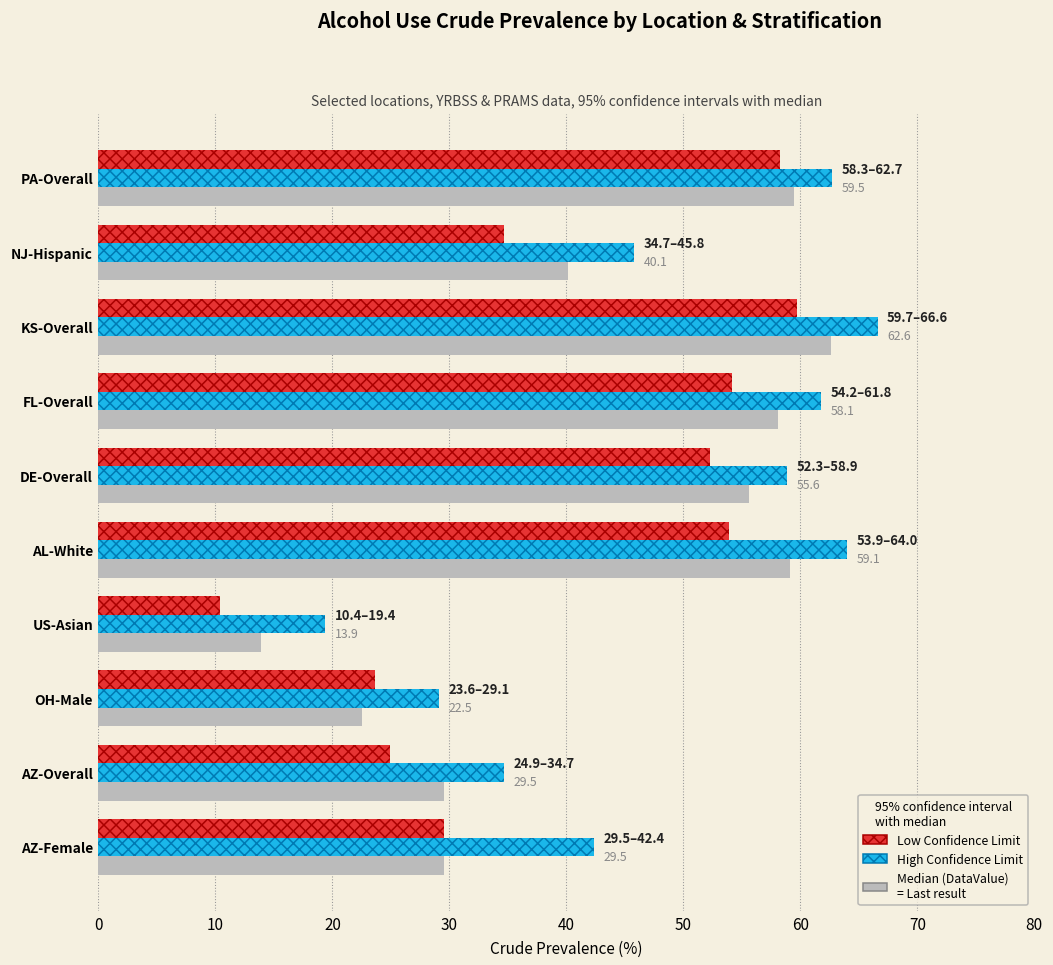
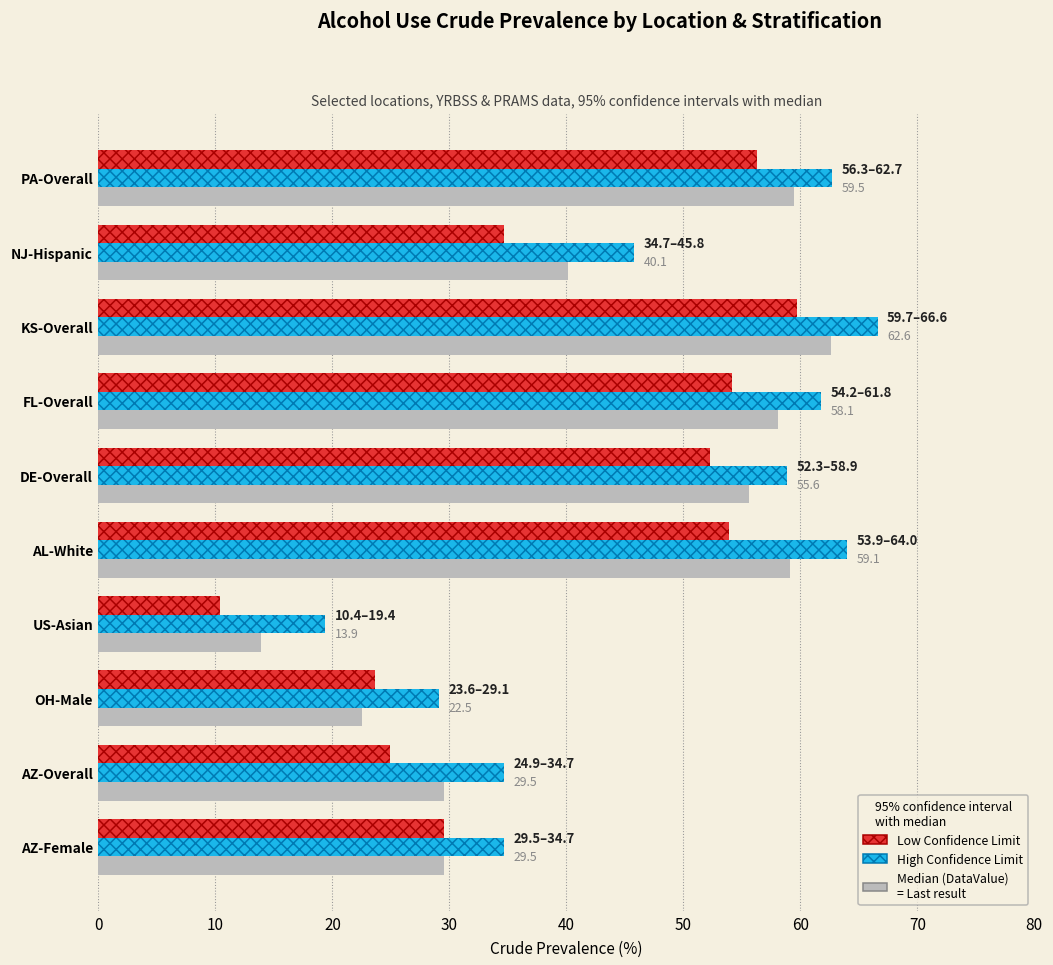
Low Confidence Limit, PA-Overall: 58.3 -> 56.3
High Confidence Limit, AZ-Female: 42.4 -> 34.7
